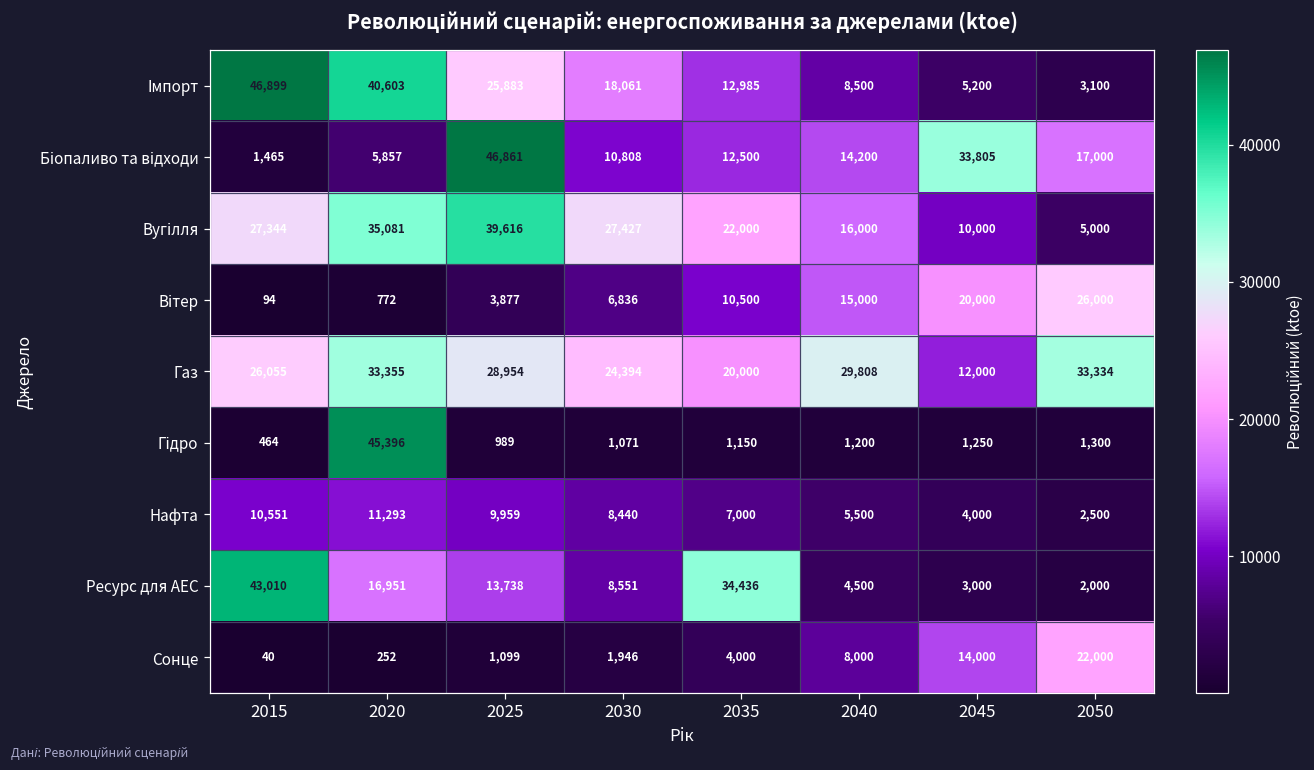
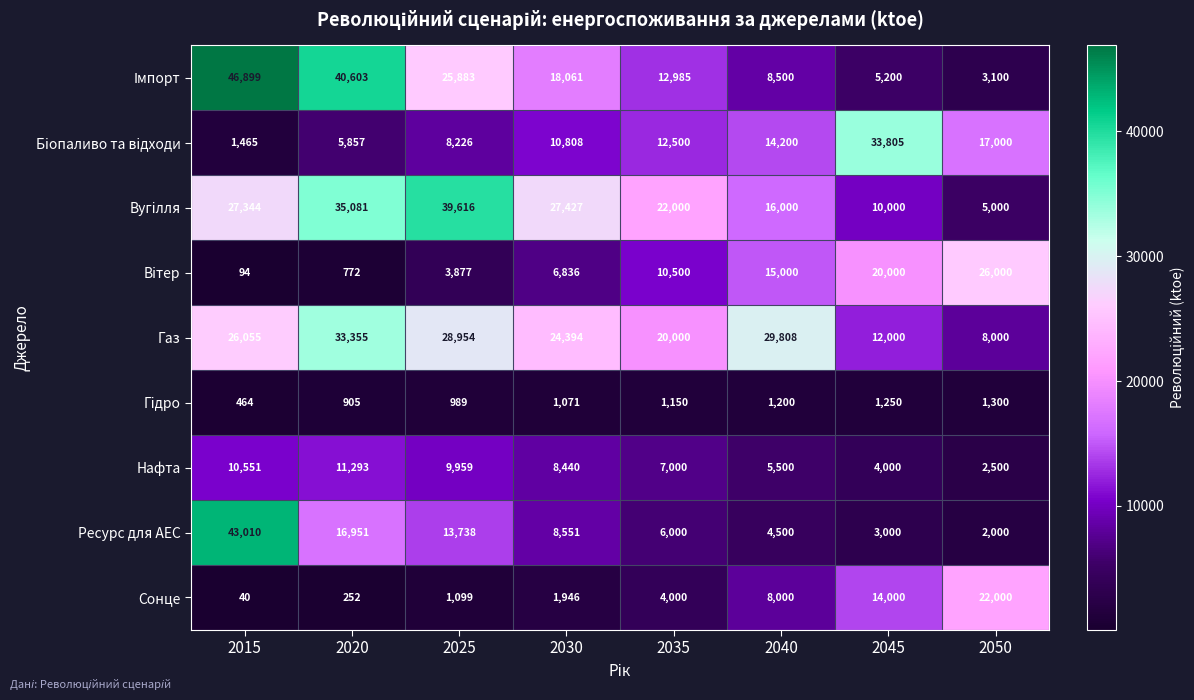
Біопаливо та відходи, 2025: 46,861 -> 8,226
Газ, 2050: 33,334 -> 8,000
Гідро, 2020: 45,396 -> 905
Ресурс для АЕС, 2035: 34,436 -> 6,000
